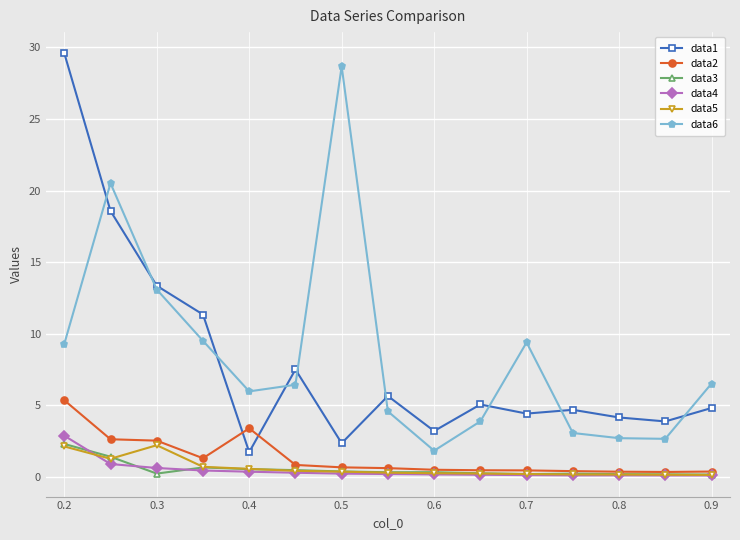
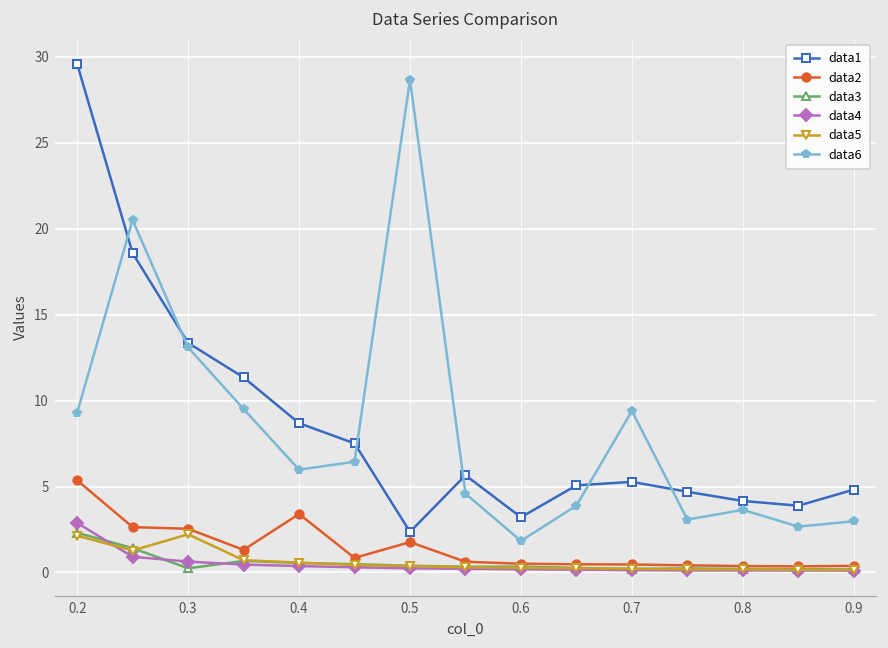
data1, 0.4: 1.7 -> 8.7
data2, 0.5: 0.7 -> 1.8
data1, 0.7: 4.4 -> 5.3
data6, 0.8: 2.7 -> 3.6
data6, 0.9: 6.5 -> 3.0
